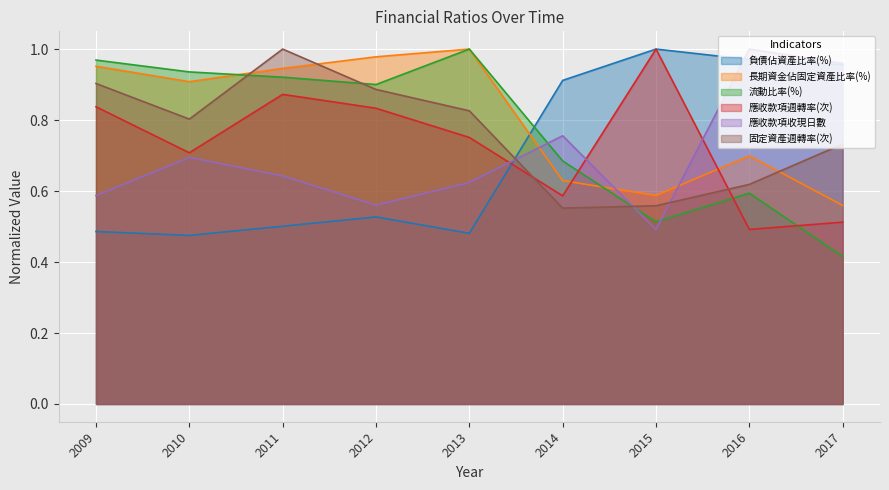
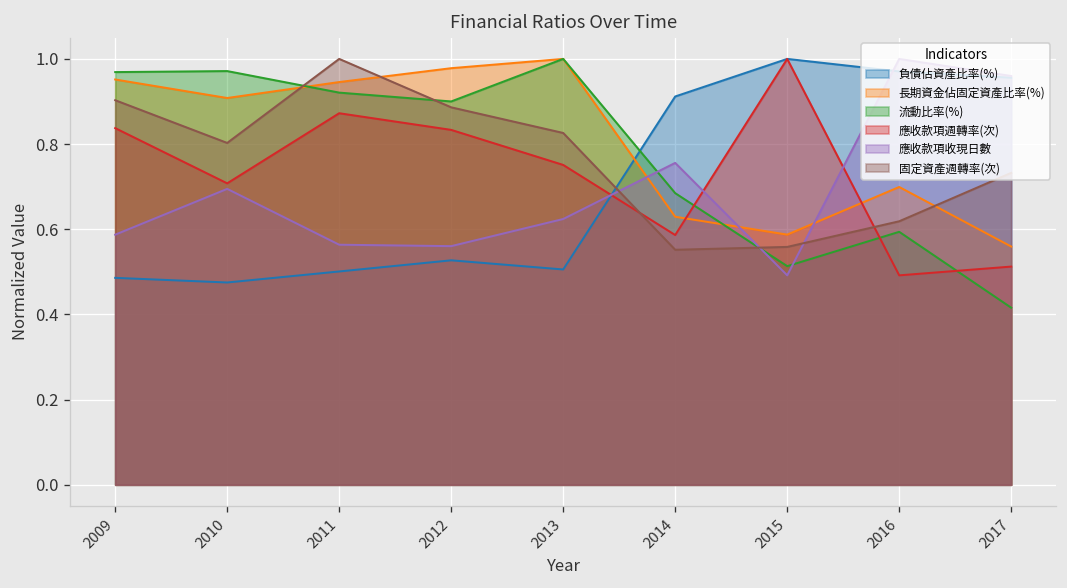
流動比率(%), 2010: 0.94 -> 0.97
應收款項收現日數, 2011: 0.64 -> 0.56
負債佔資產比率(%), 2013: 0.48 -> 0.51
